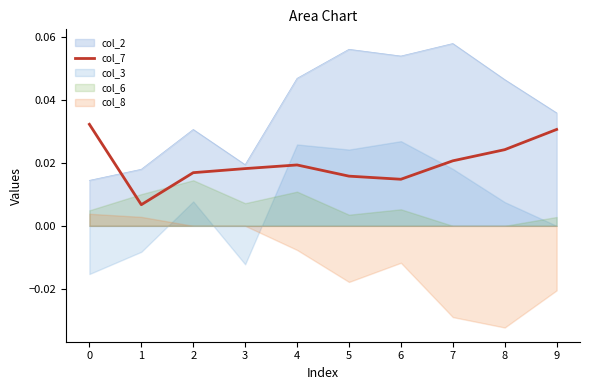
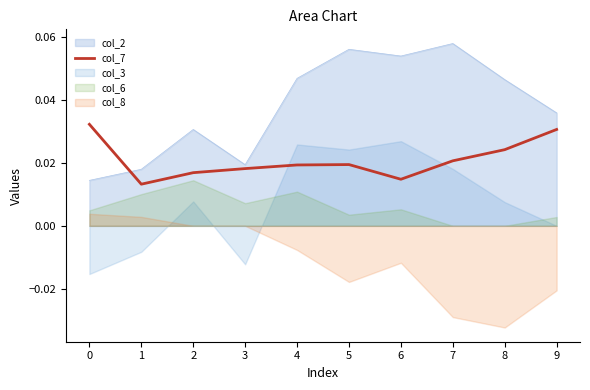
col_7, 1: 0.007 -> 0.013
col_7, 5: 0.016 -> 0.019
